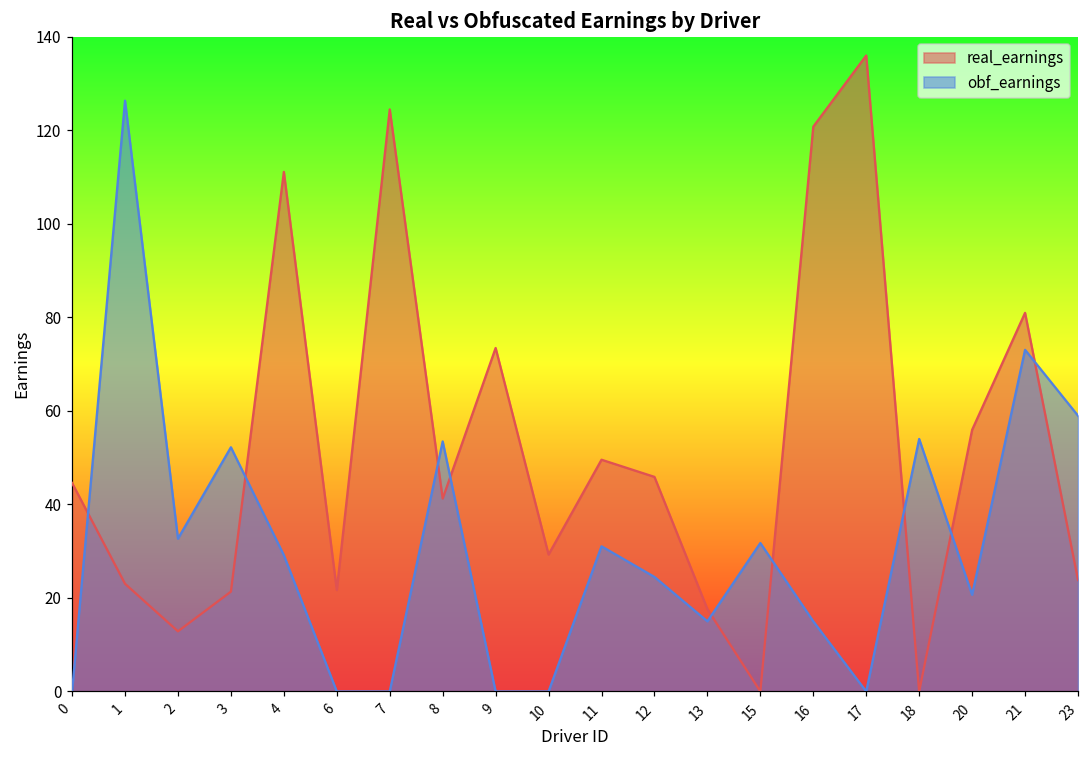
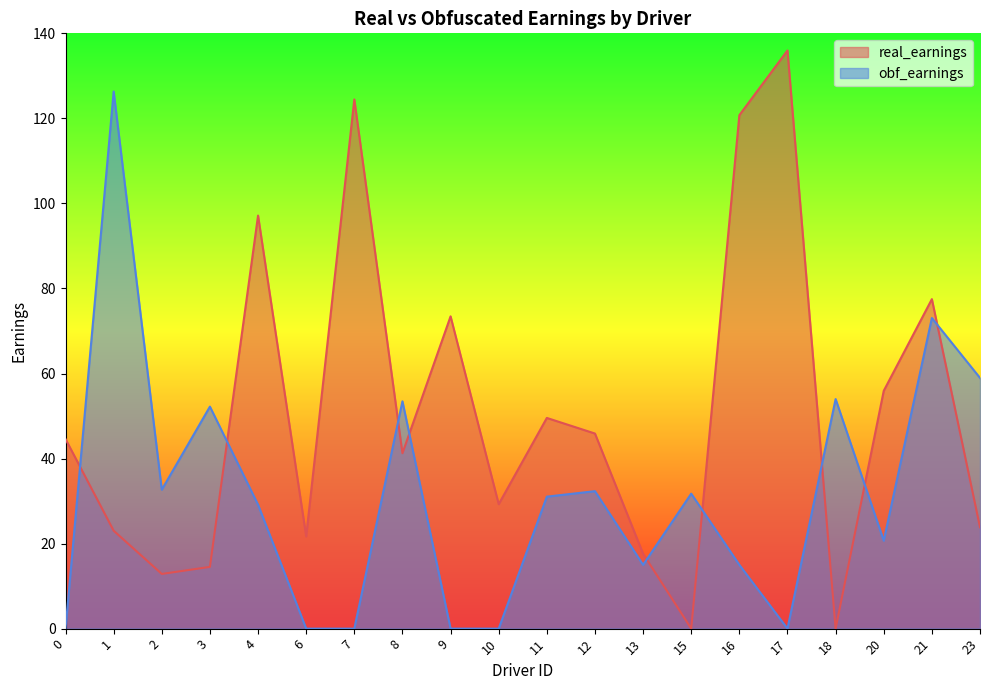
real_earnings, 3: 21 -> 15
real_earnings, 4: 111 -> 97
obf_earnings, 12: 24 -> 32
real_earnings, 21: 81 -> 77
